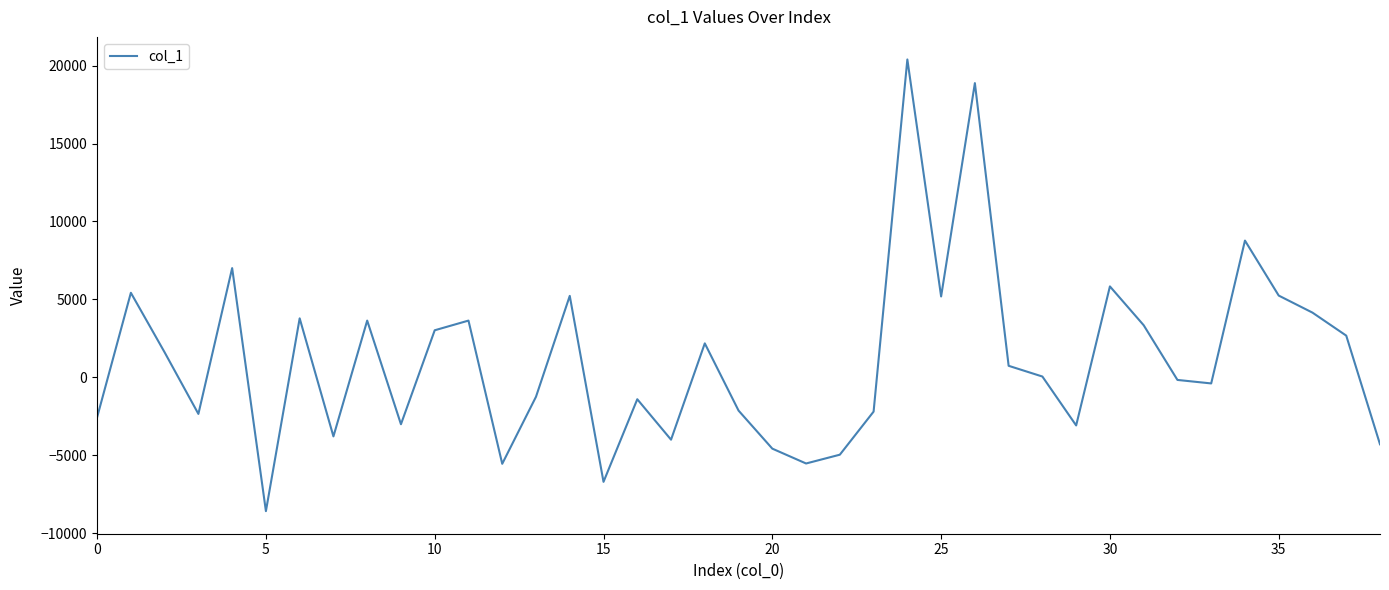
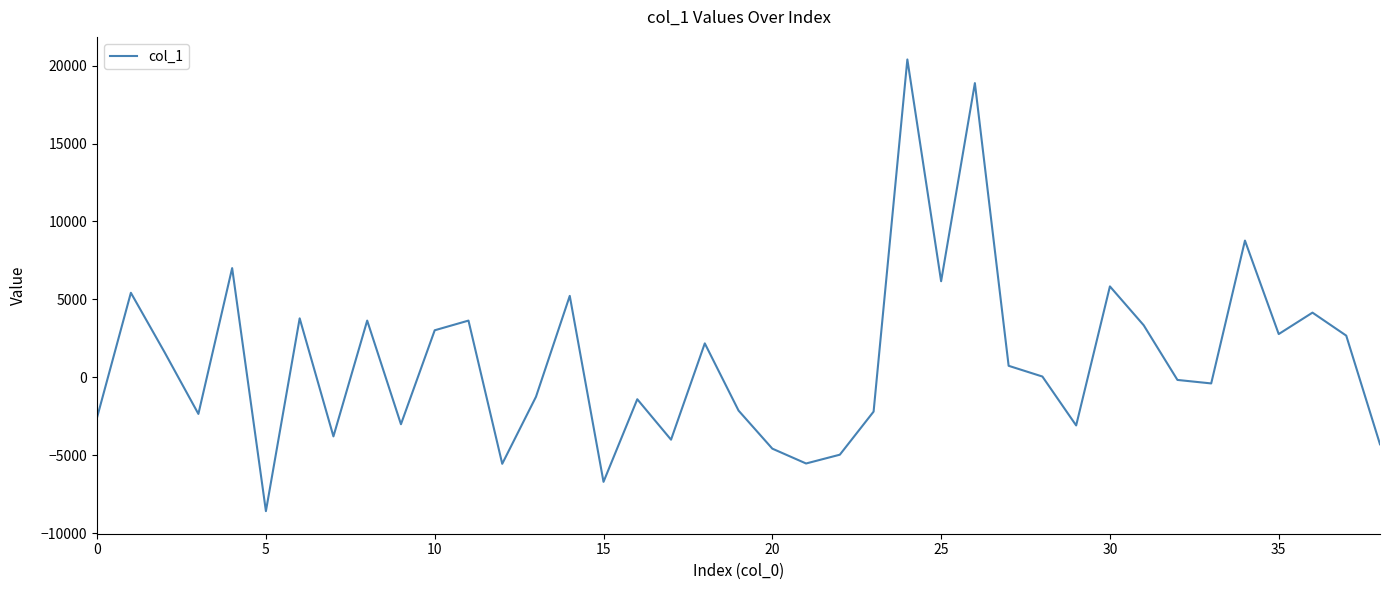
25: 5200 -> 6200
35: 5200 -> 2800
